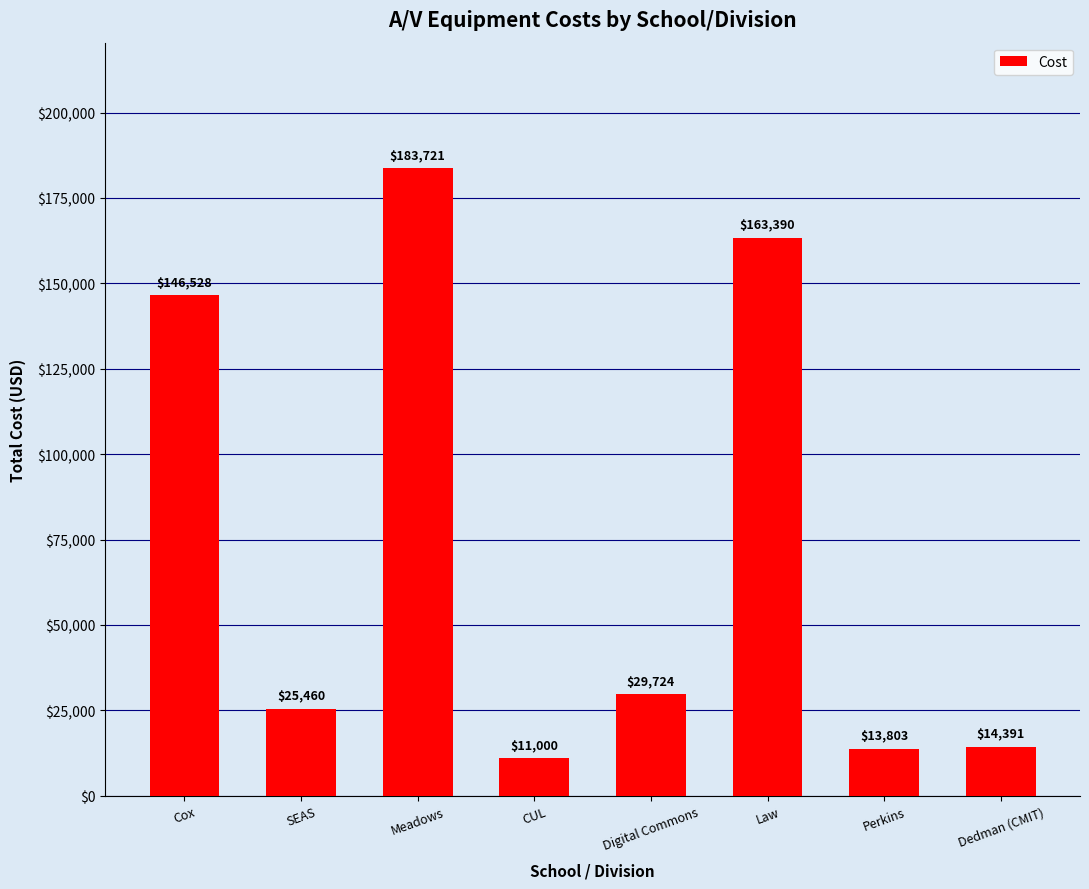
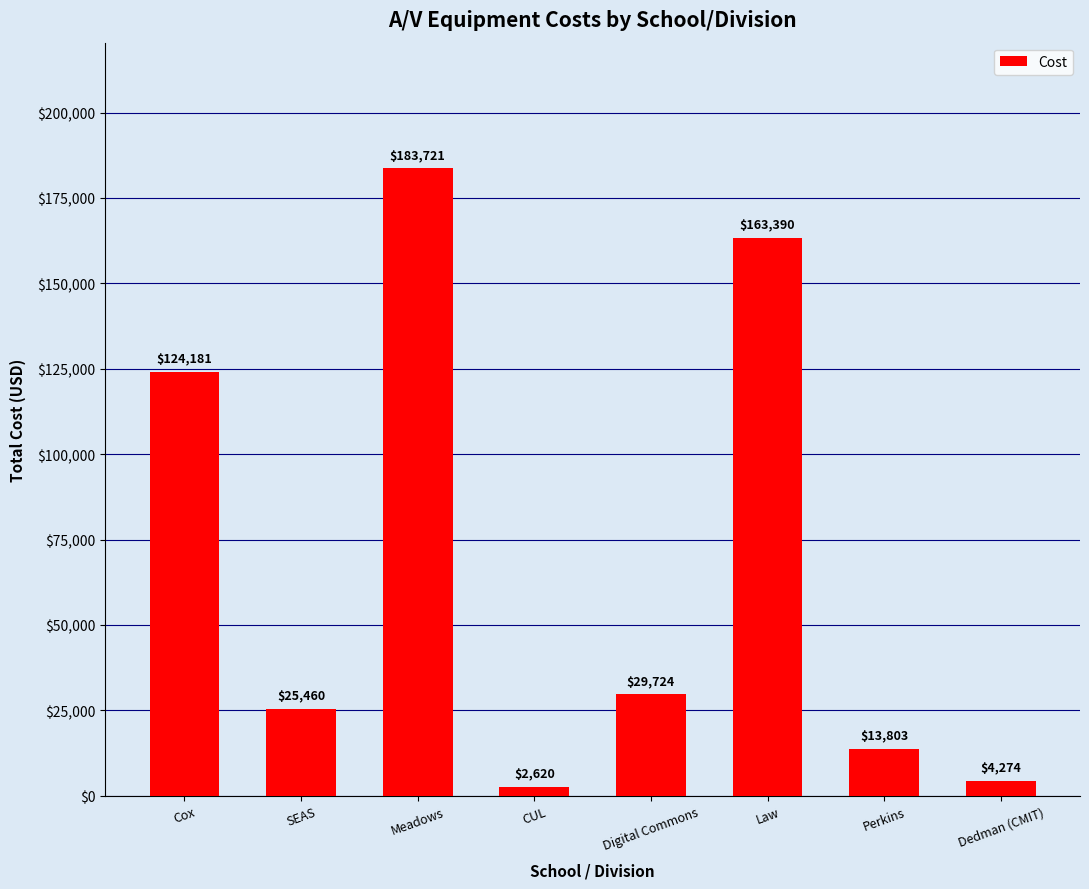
Cox: $146,528 -> $124,181
CUL: $11,000 -> $2,620
Dedman (CMIT): $14,391 -> $4,274
